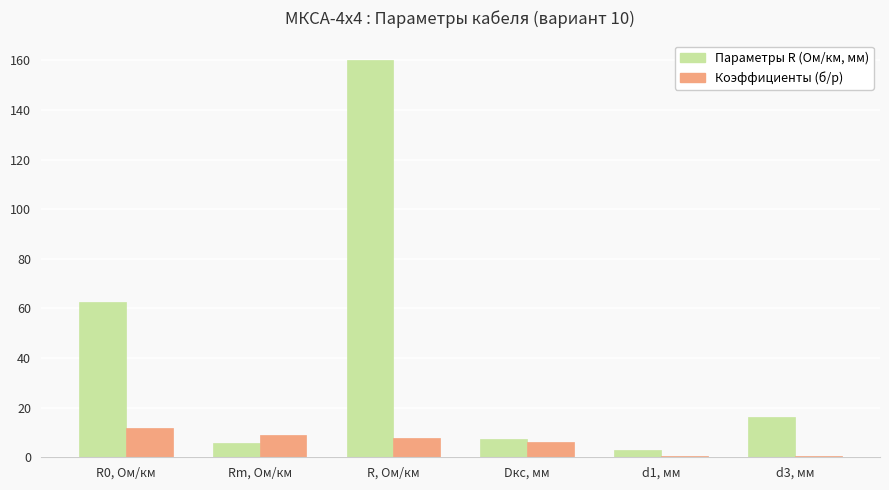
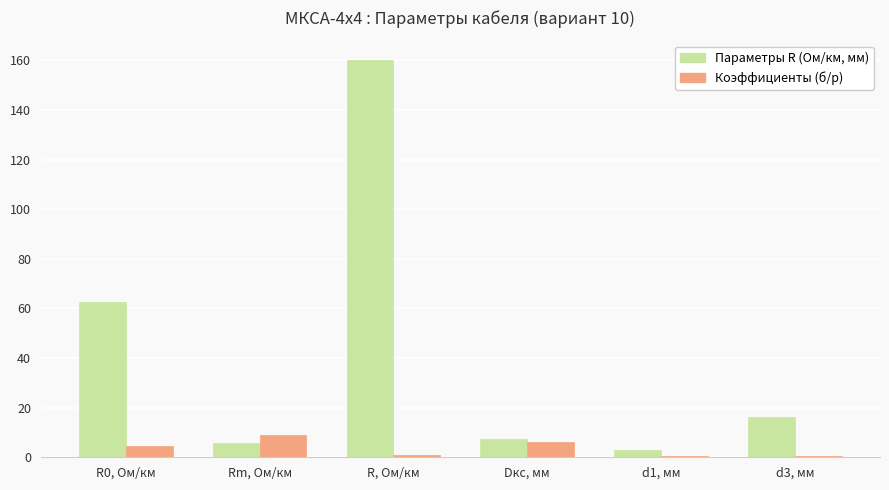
Коэффициенты (б/р), R0, Ом/км: 12 -> 5
Коэффициенты (б/р), R, Ом/км: 8 -> 1
